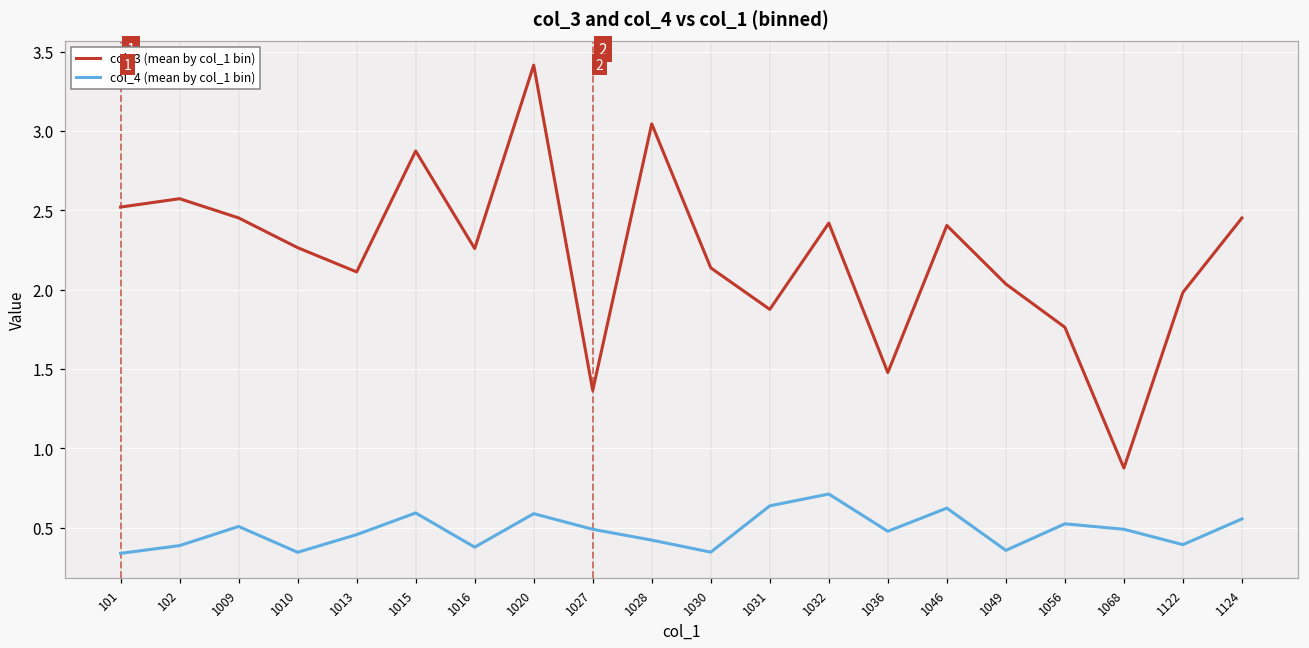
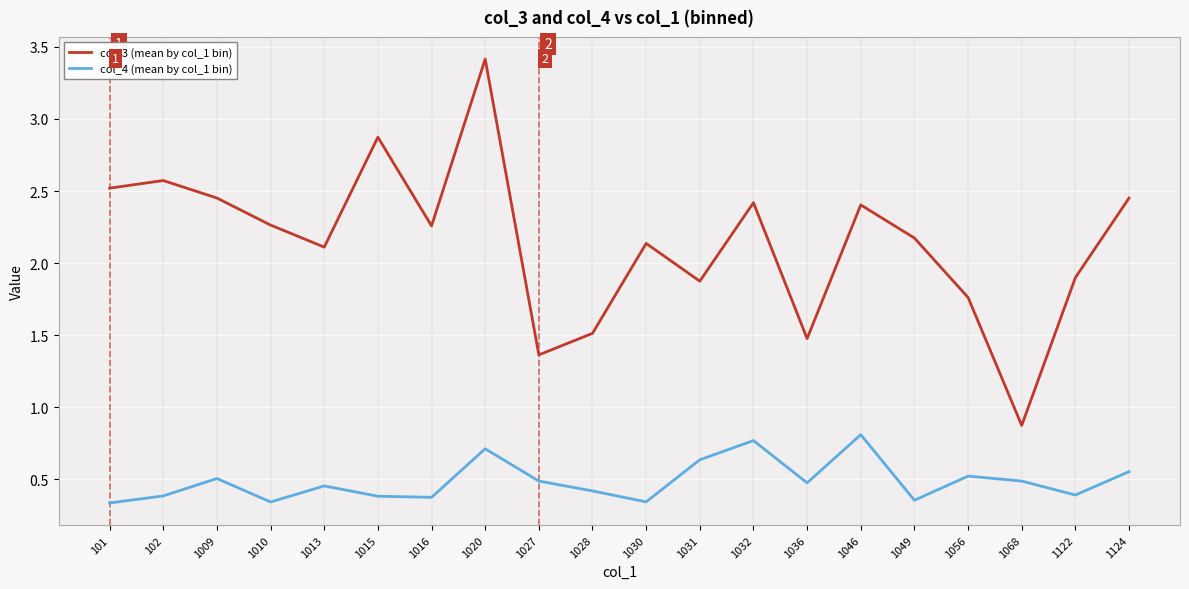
col_4 (mean by col_1 bin), 1015: 0.59 -> 0.38
col_4 (mean by col_1 bin), 1020: 0.59 -> 0.71
col_3 (mean by col_1 bin), 1028: 3.04 -> 1.51
col_4 (mean by col_1 bin), 1032: 0.71 -> 0.77
col_4 (mean by col_1 bin), 1046: 0.62 -> 0.81
col_3 (mean by col_1 bin), 1049: 2.04 -> 2.17
col_3 (mean by col_1 bin), 1122: 1.98 -> 1.90
